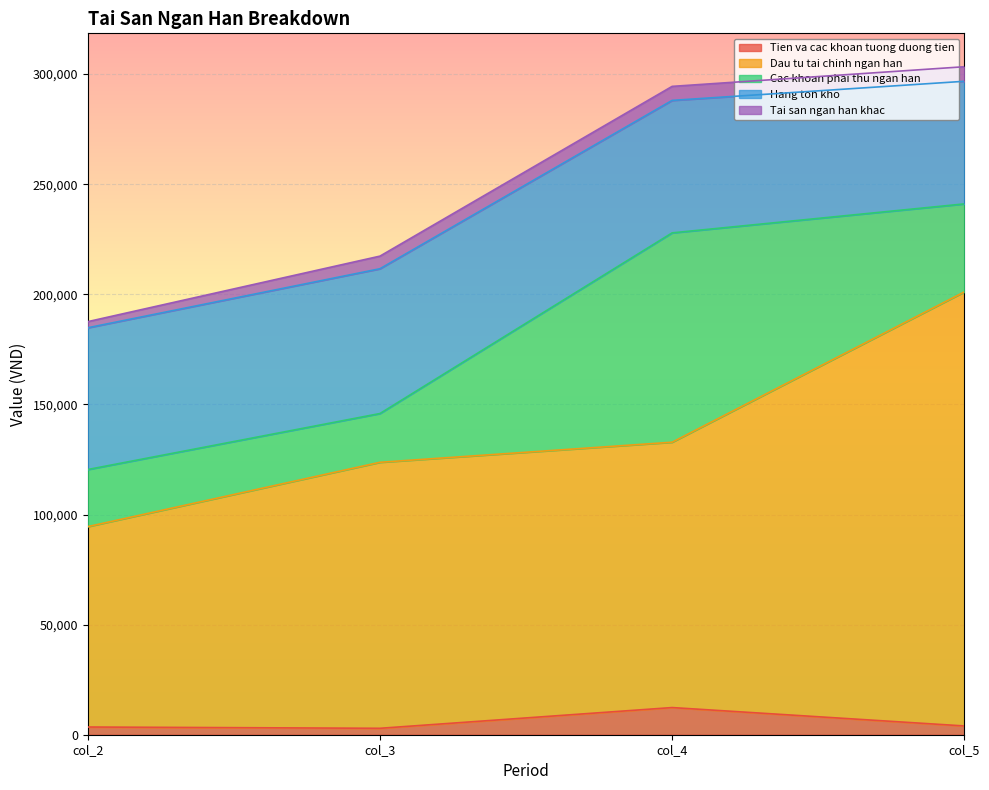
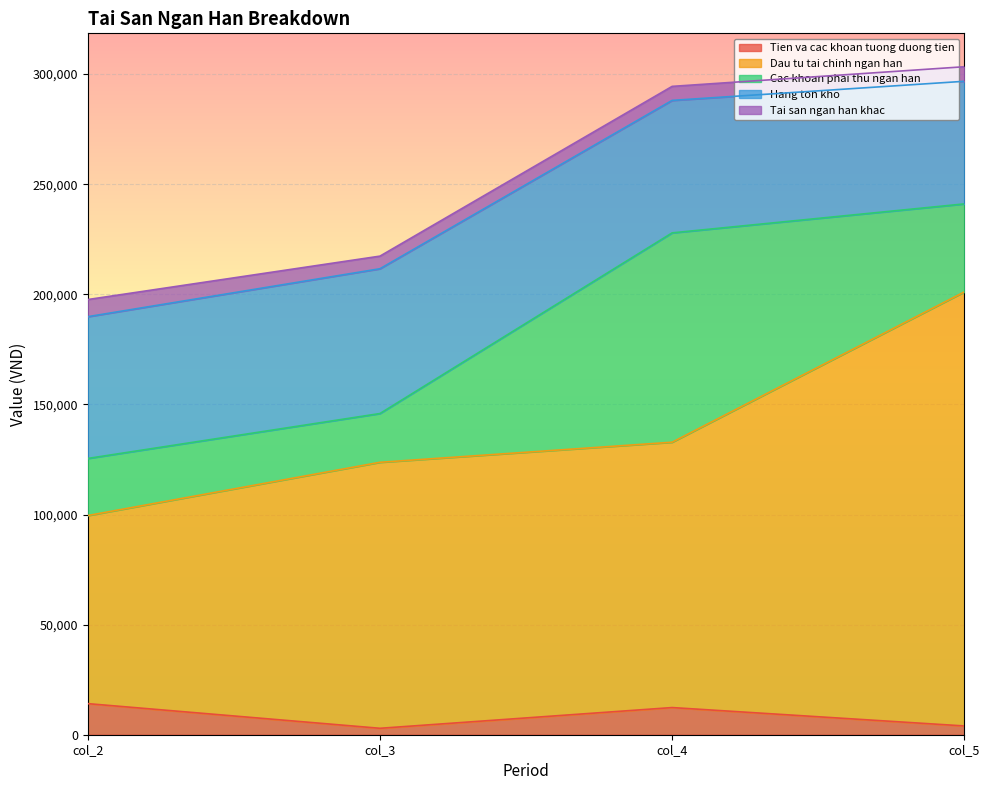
Tien va cac khoan tuong duong tien, col_2: 3,000 -> 14,000
Dau tu tai chinh ngan han, col_2: 91,000 -> 85,000
Tai san ngan han khac, col_2: 3,000 -> 8,000
